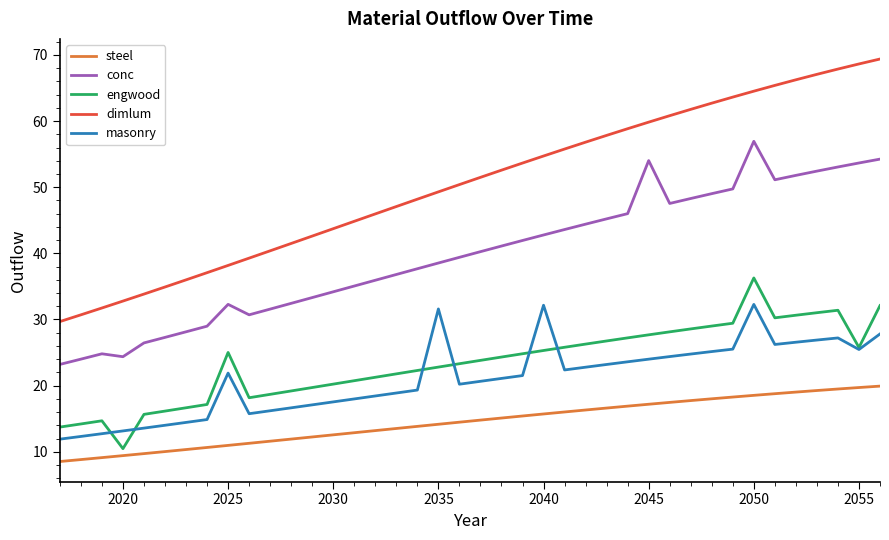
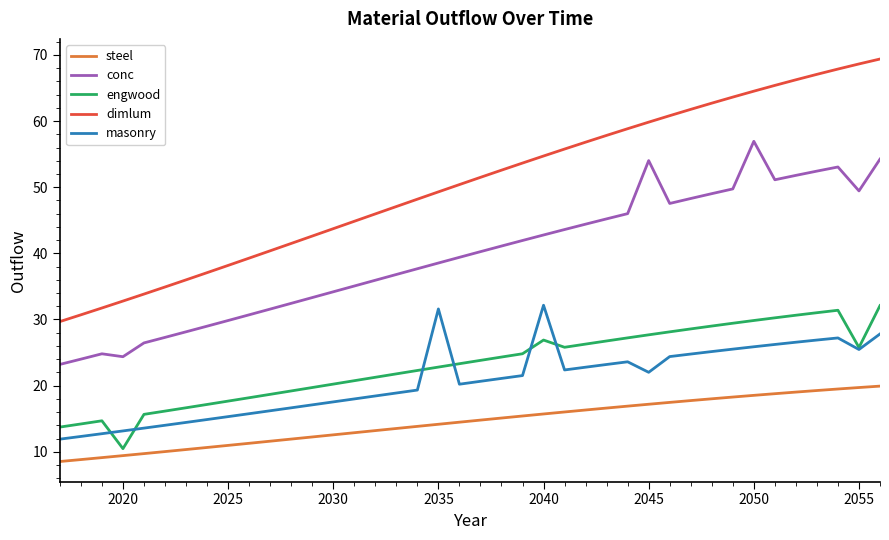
conc, 2025: 32 -> 30
engwood, 2025: 25 -> 18
masonry, 2025: 22 -> 15
engwood, 2040: 25 -> 27
masonry, 2045: 24 -> 22
engwood, 2050: 36 -> 30
masonry, 2050: 32 -> 26
conc, 2055: 54 -> 49
